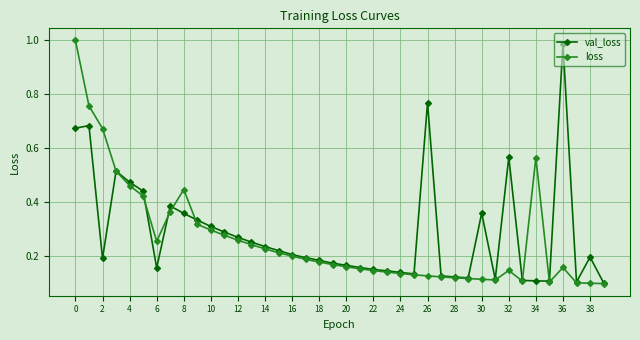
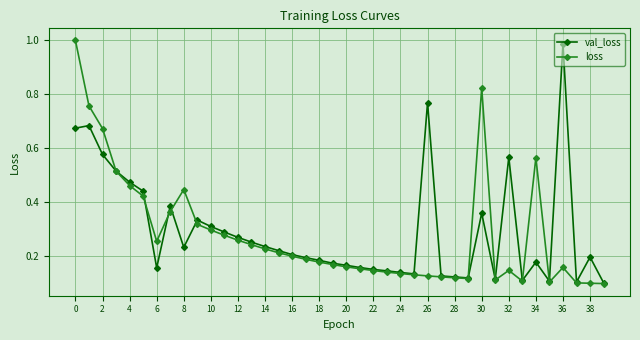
val_loss, 2: 0.19 -> 0.58
val_loss, 8: 0.36 -> 0.23
loss, 30: 0.11 -> 0.82
val_loss, 34: 0.11 -> 0.18
